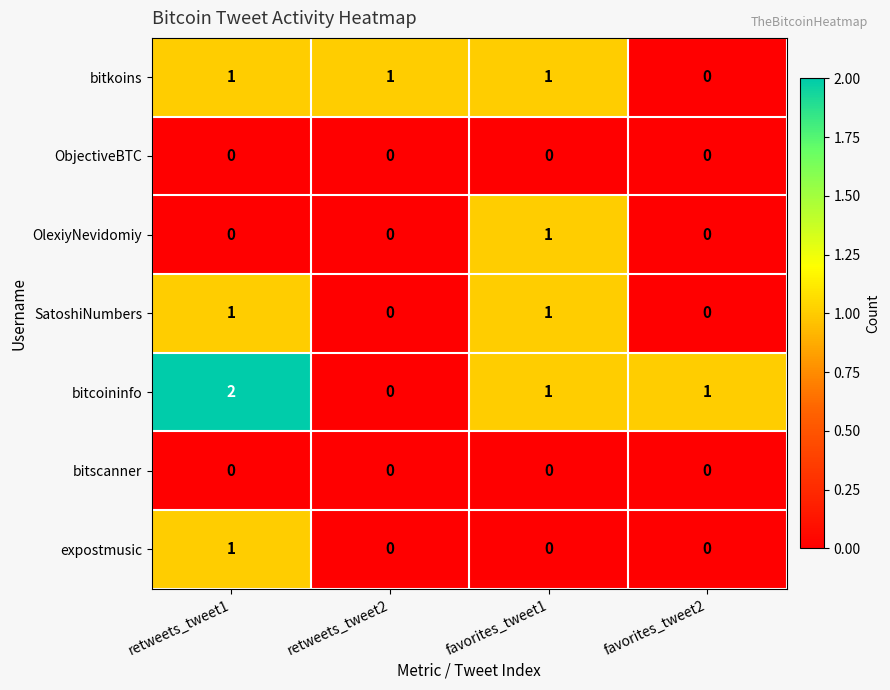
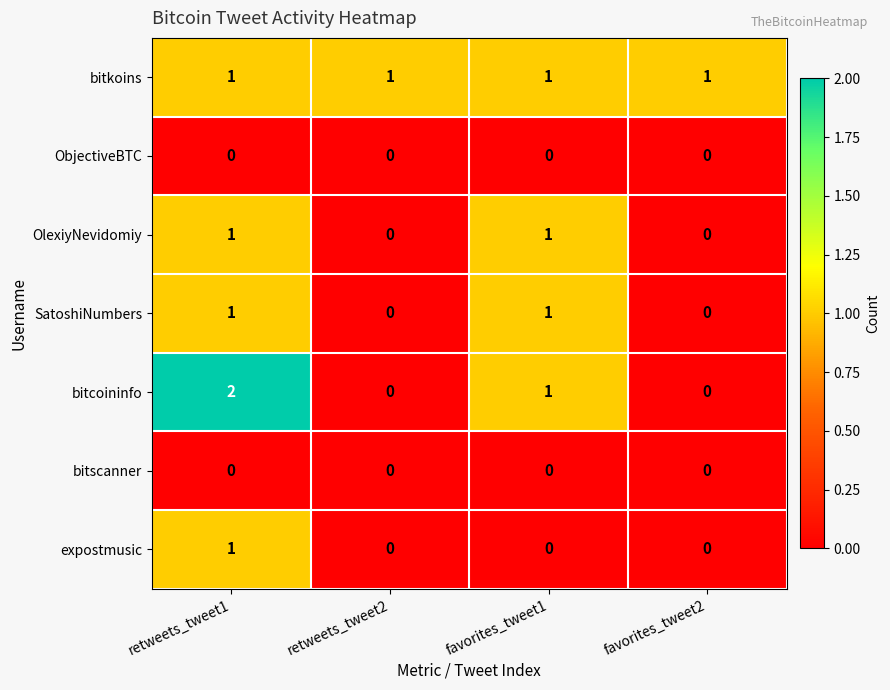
bitkoins, favorites_tweet2: 0 -> 1
OlexiyNevidomiy, retweets_tweet1: 0 -> 1
bitcoininfo, favorites_tweet2: 1 -> 0
